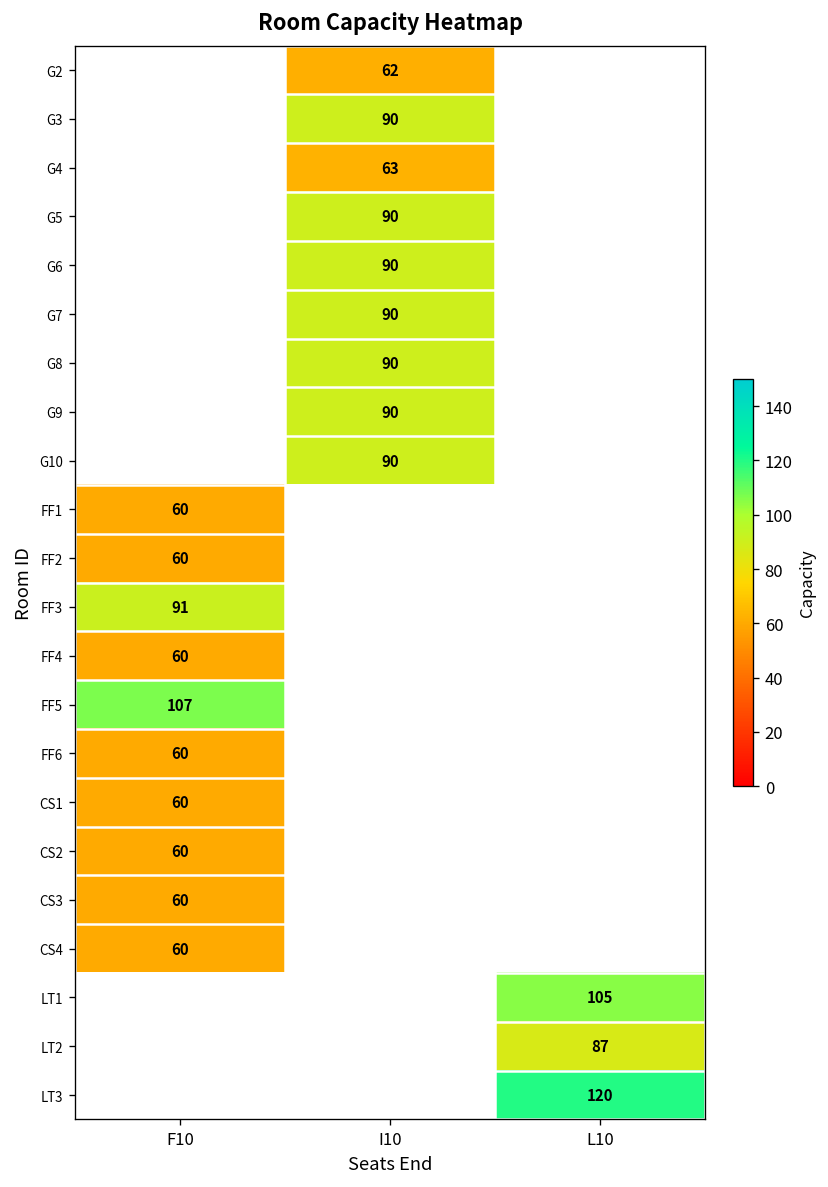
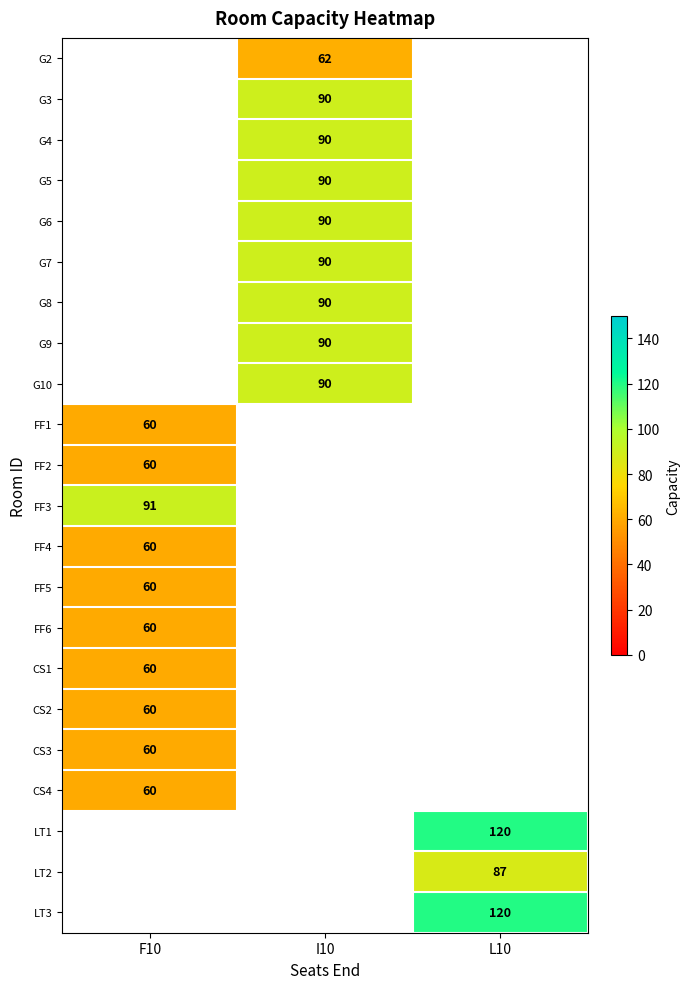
G4, I10: 63 -> 90
FF5, F10: 107 -> 60
LT1, L10: 105 -> 120
